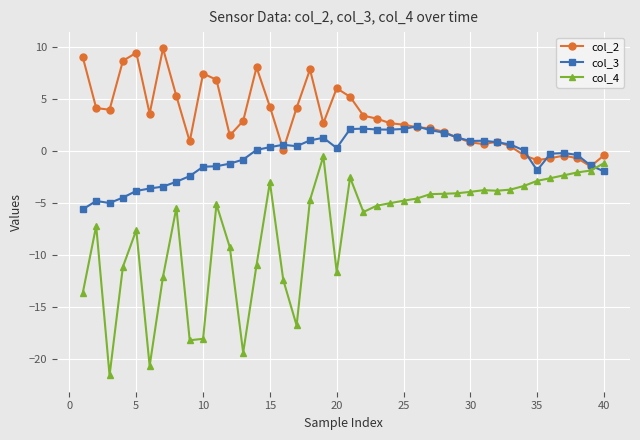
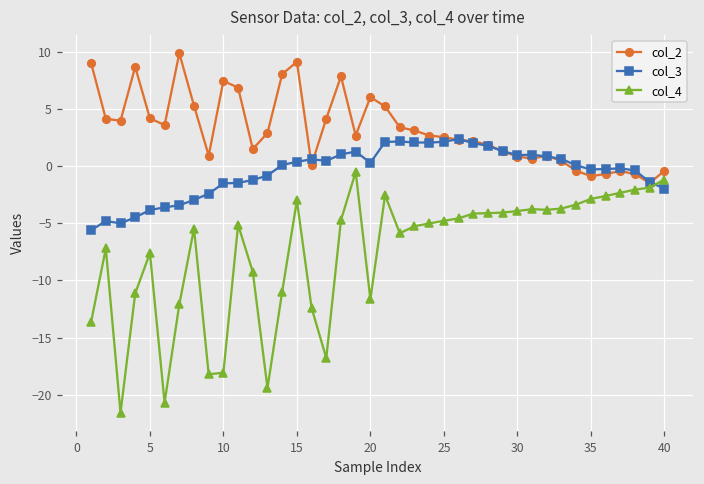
col_2, 5: 9.4 -> 4.2
col_2, 15: 4.2 -> 9.1
col_3, 35: -1.9 -> -0.3
